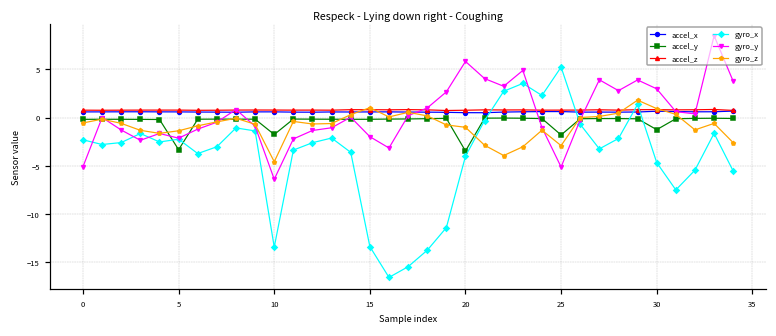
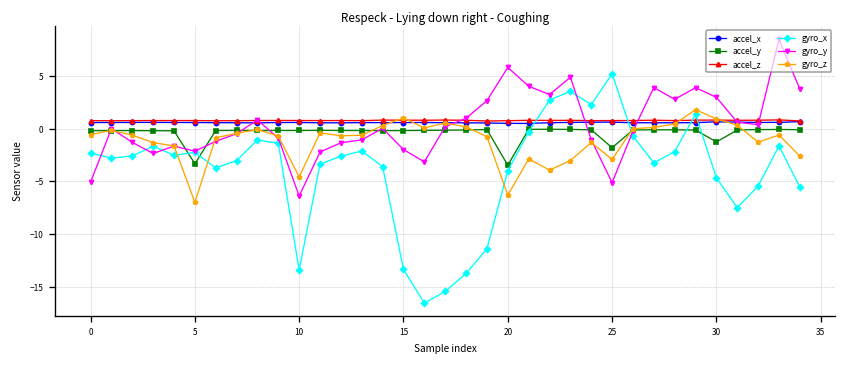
gyro_z, 5: -1 -> -7
accel_y, 10: -2 -> 0
gyro_z, 20: -1 -> -6
